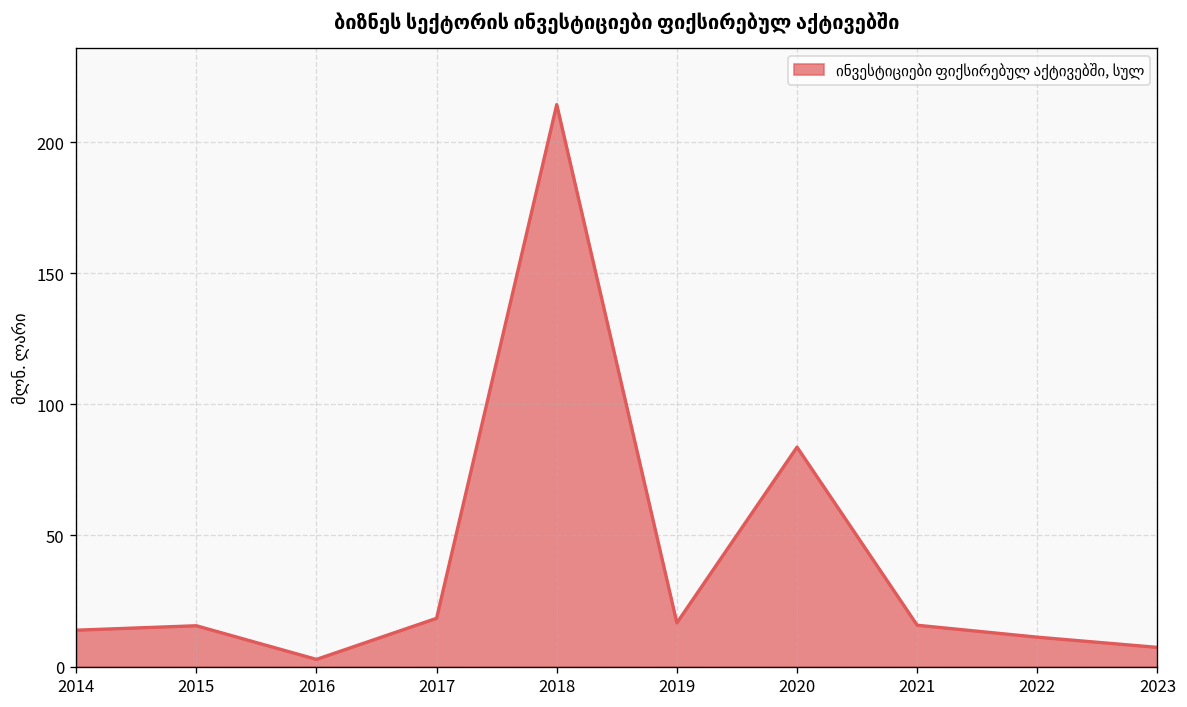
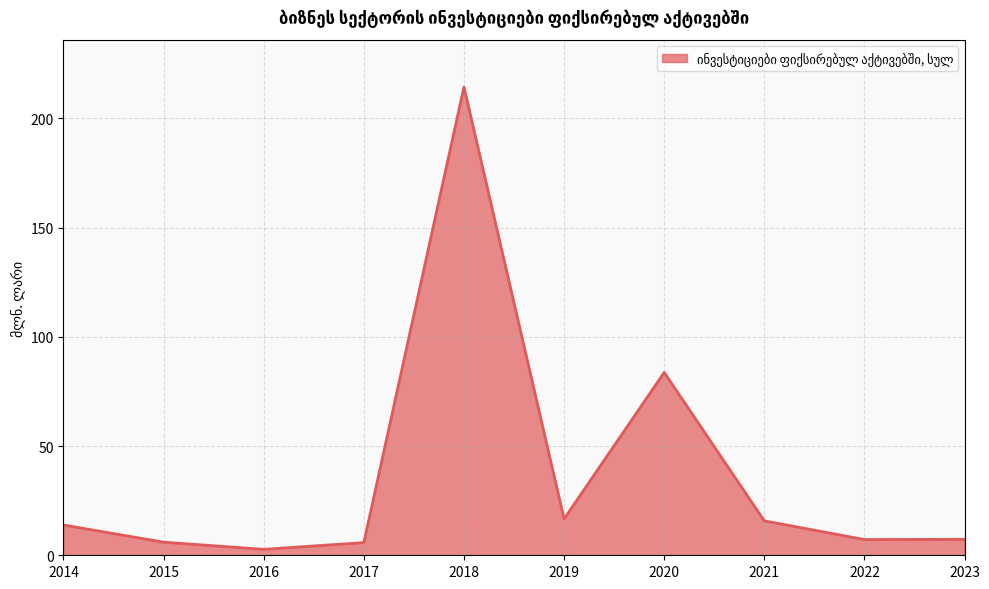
2015: 16 -> 6
2017: 18 -> 6
2022: 11 -> 7
